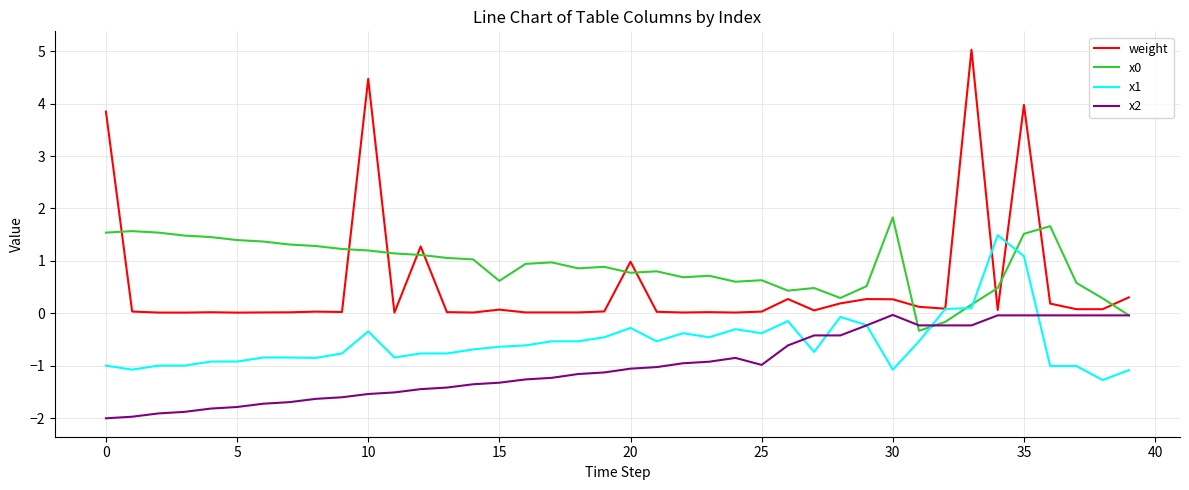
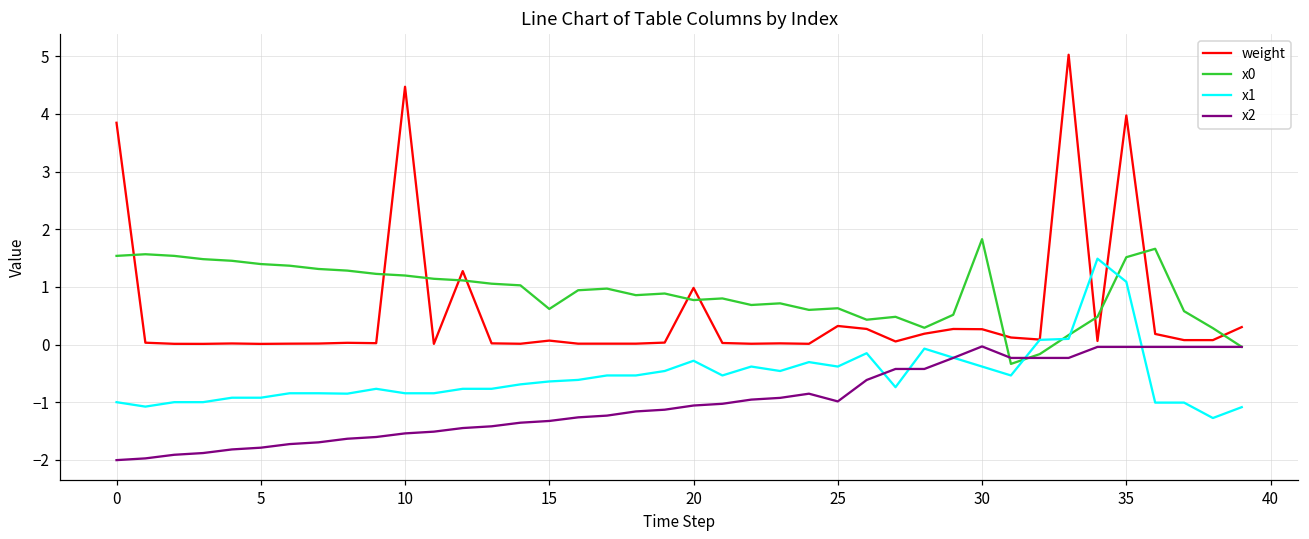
x1, 10: -0.3 -> -0.8
weight, 25: 0.0 -> 0.3
x1, 30: -1.1 -> -0.4
